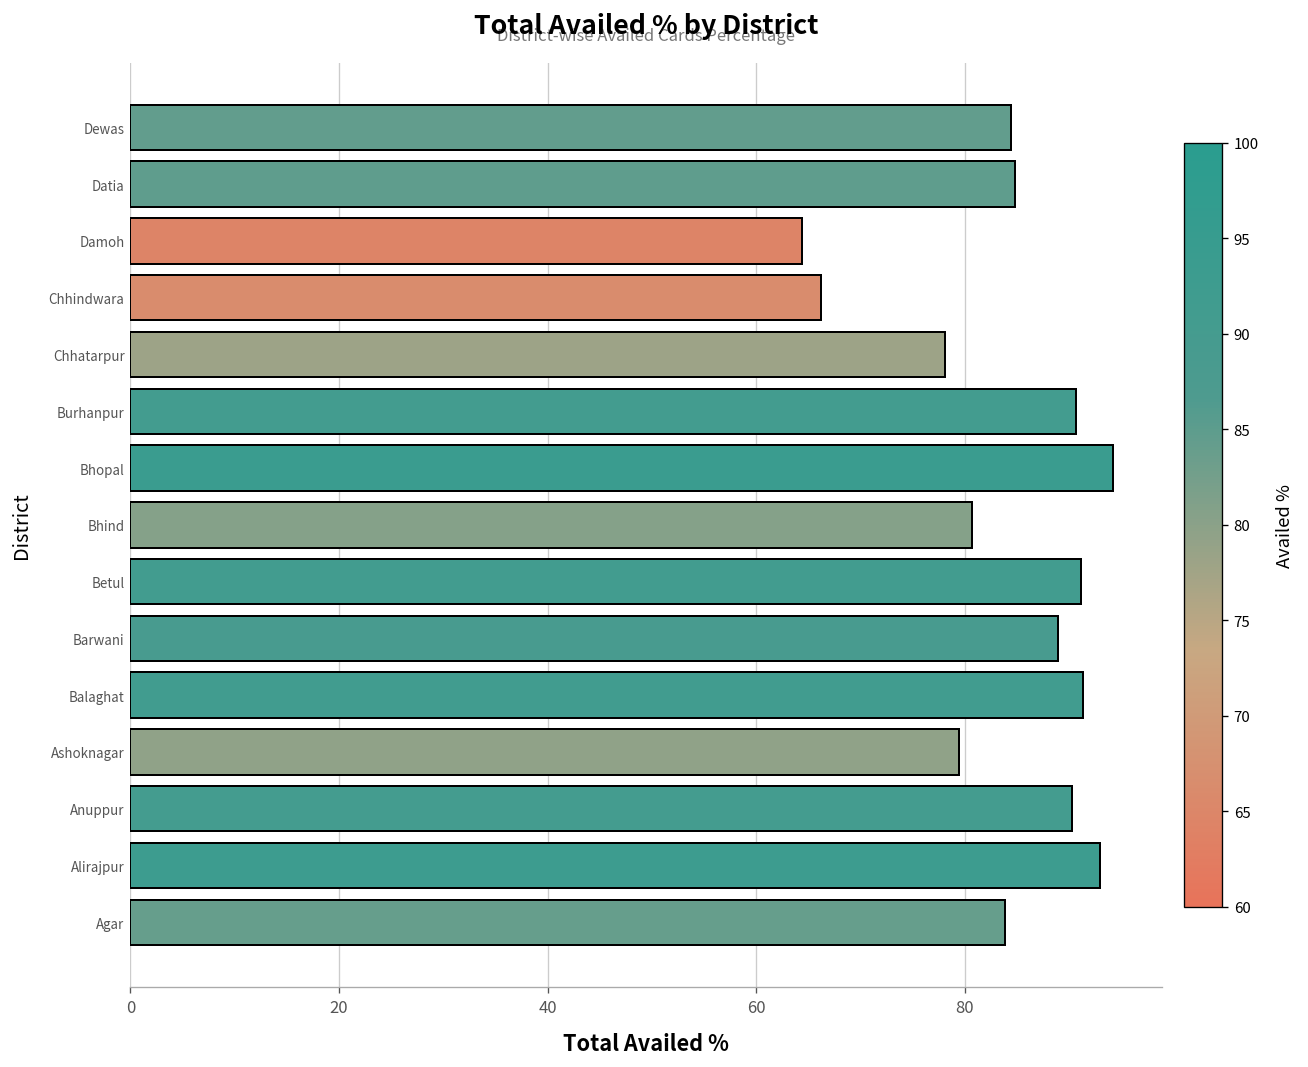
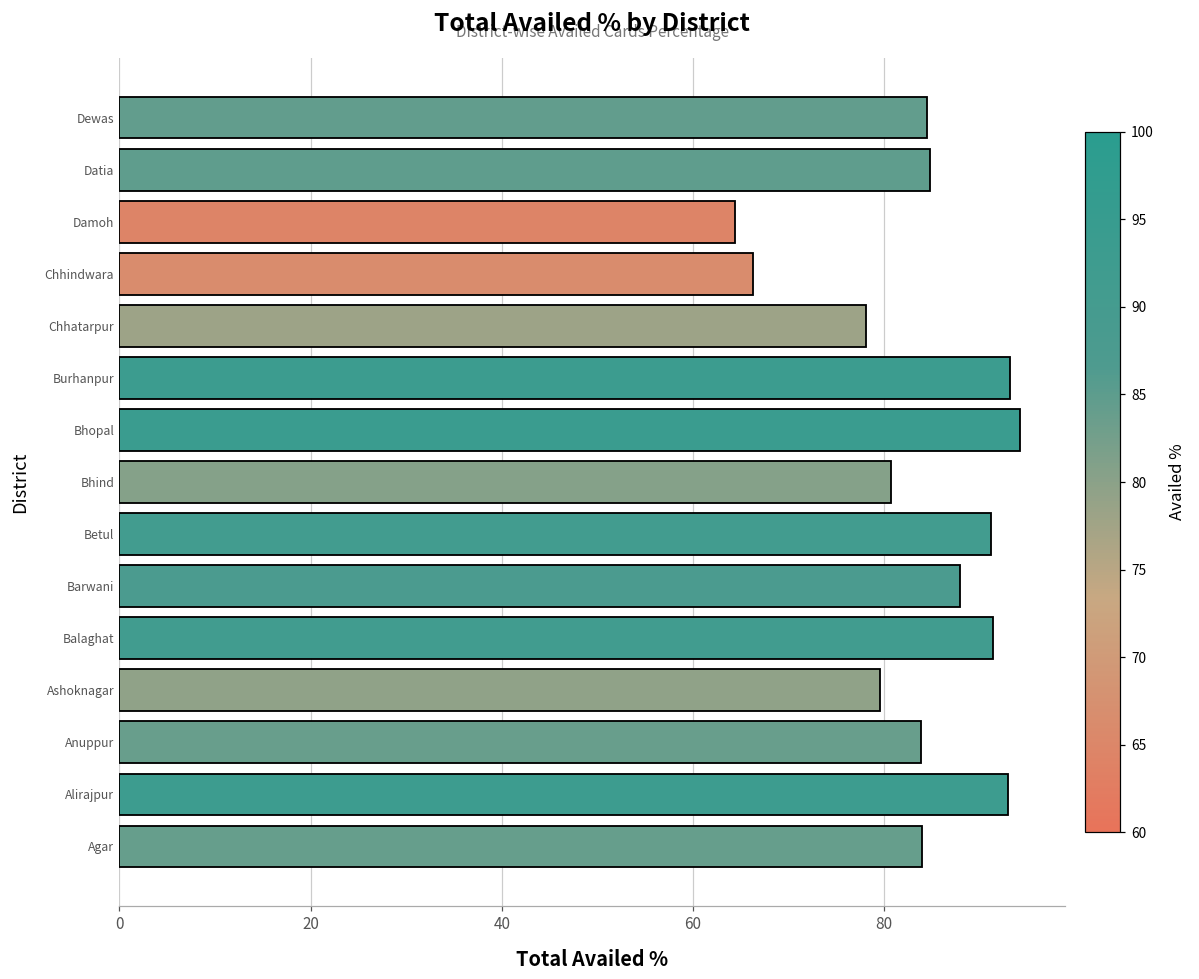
Burhanpur: 91 -> 93
Barwani: 89 -> 88
Anuppur: 90 -> 84
